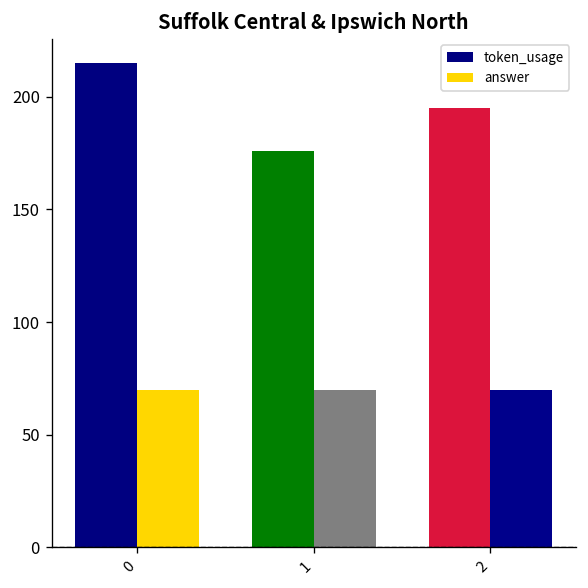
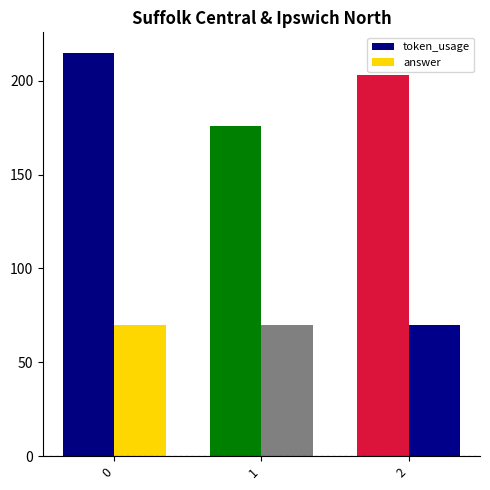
token_usage, 2: 195 -> 203
